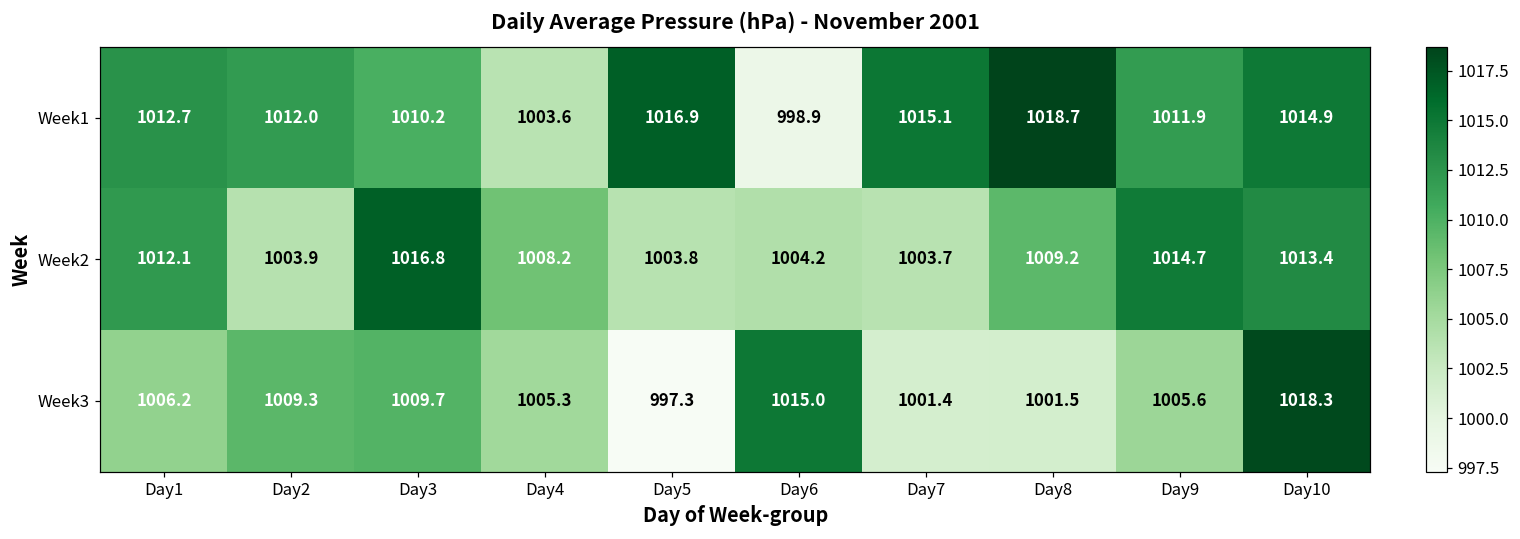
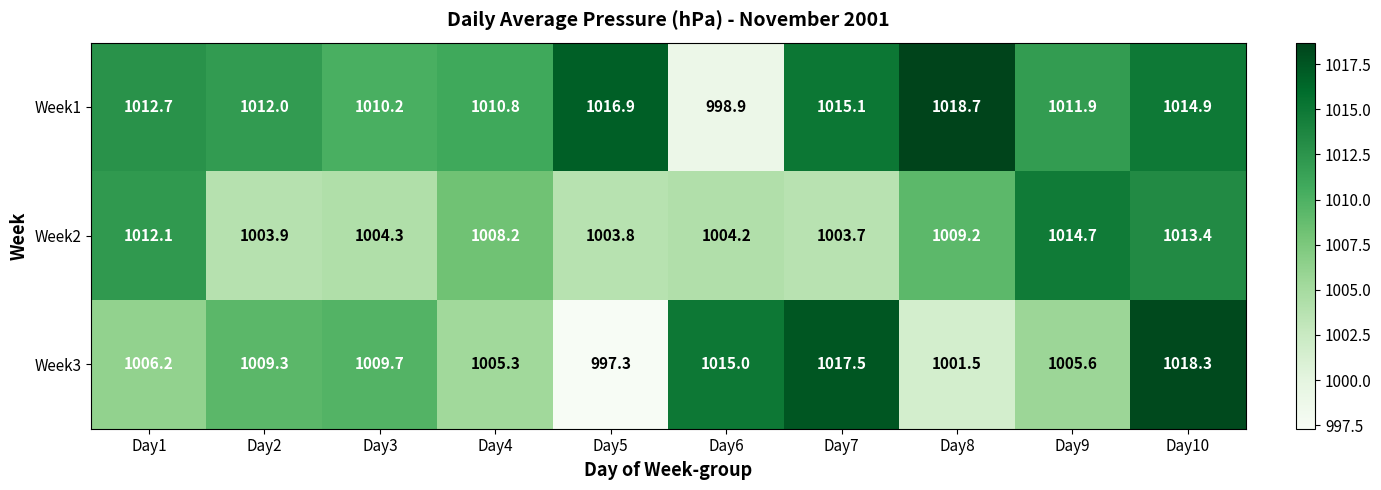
Week1, Day4: 1003.6 -> 1010.8
Week2, Day3: 1016.8 -> 1004.3
Week3, Day7: 1001.4 -> 1017.5
